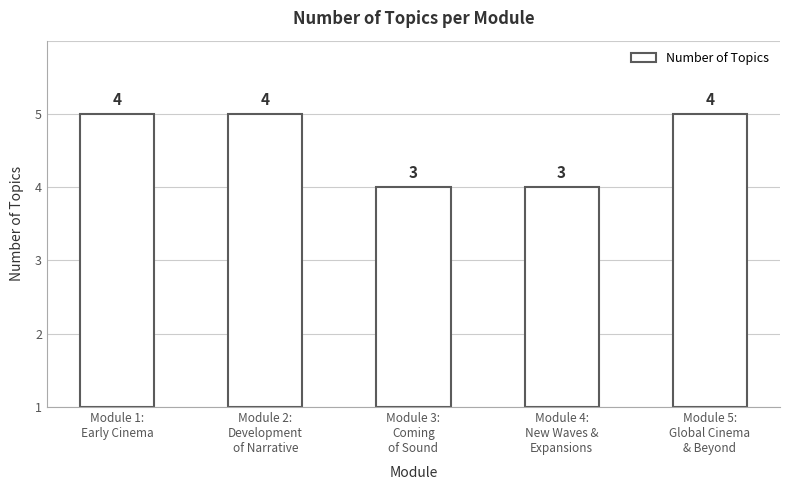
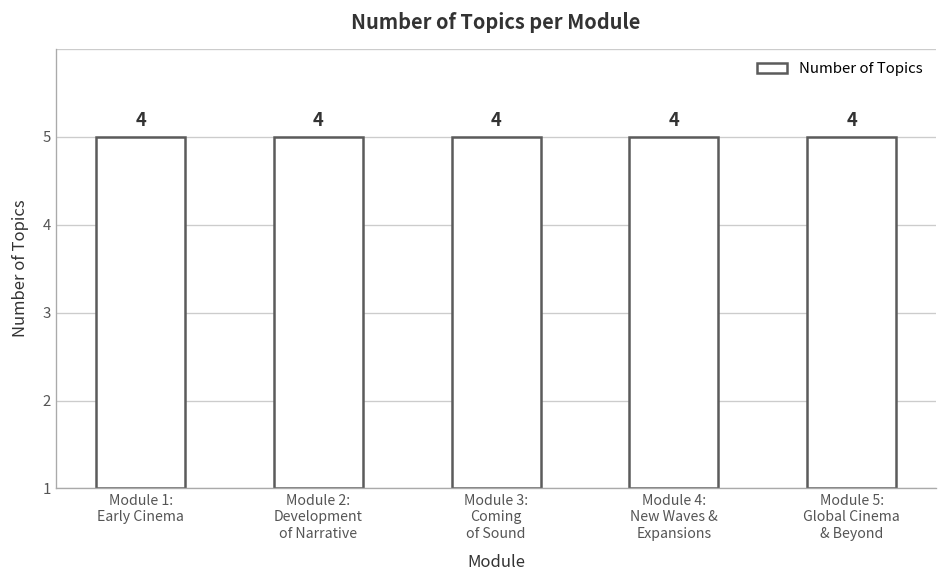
Module 3: Coming of Sound: 3 -> 4
Module 4: New Waves & Expansions: 3 -> 4
